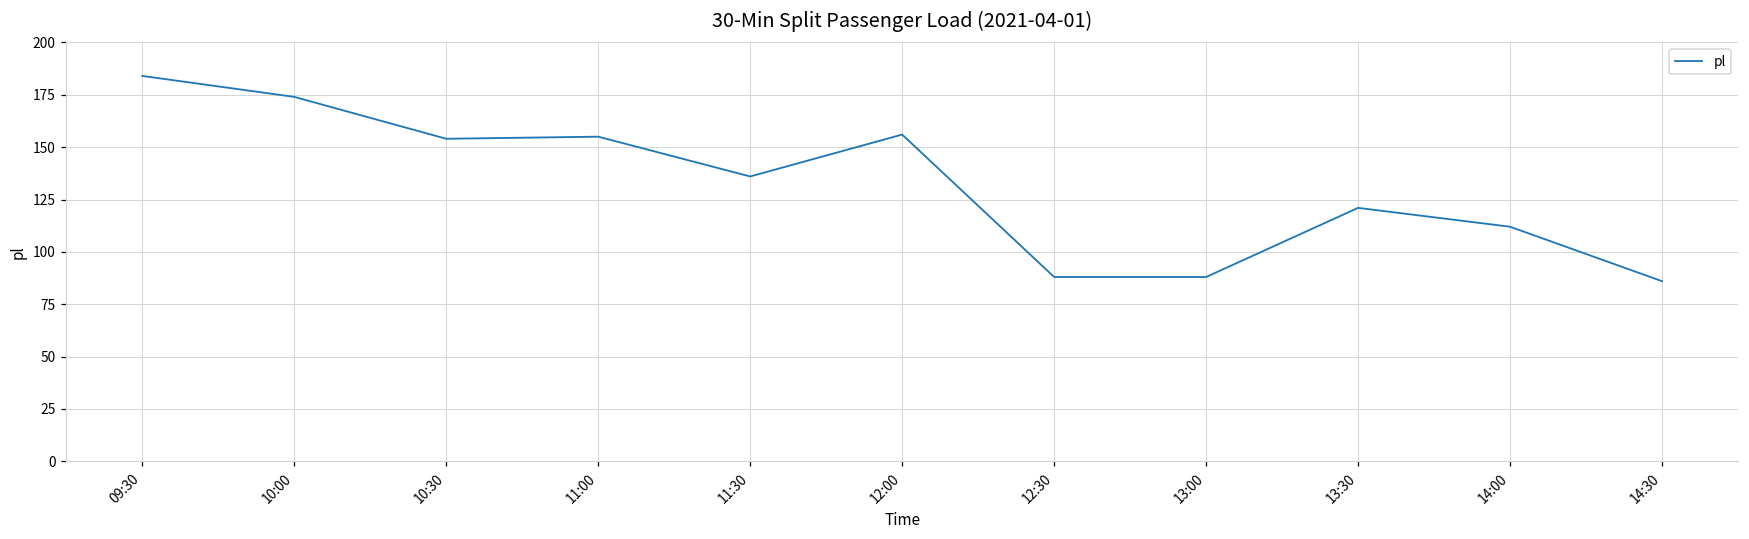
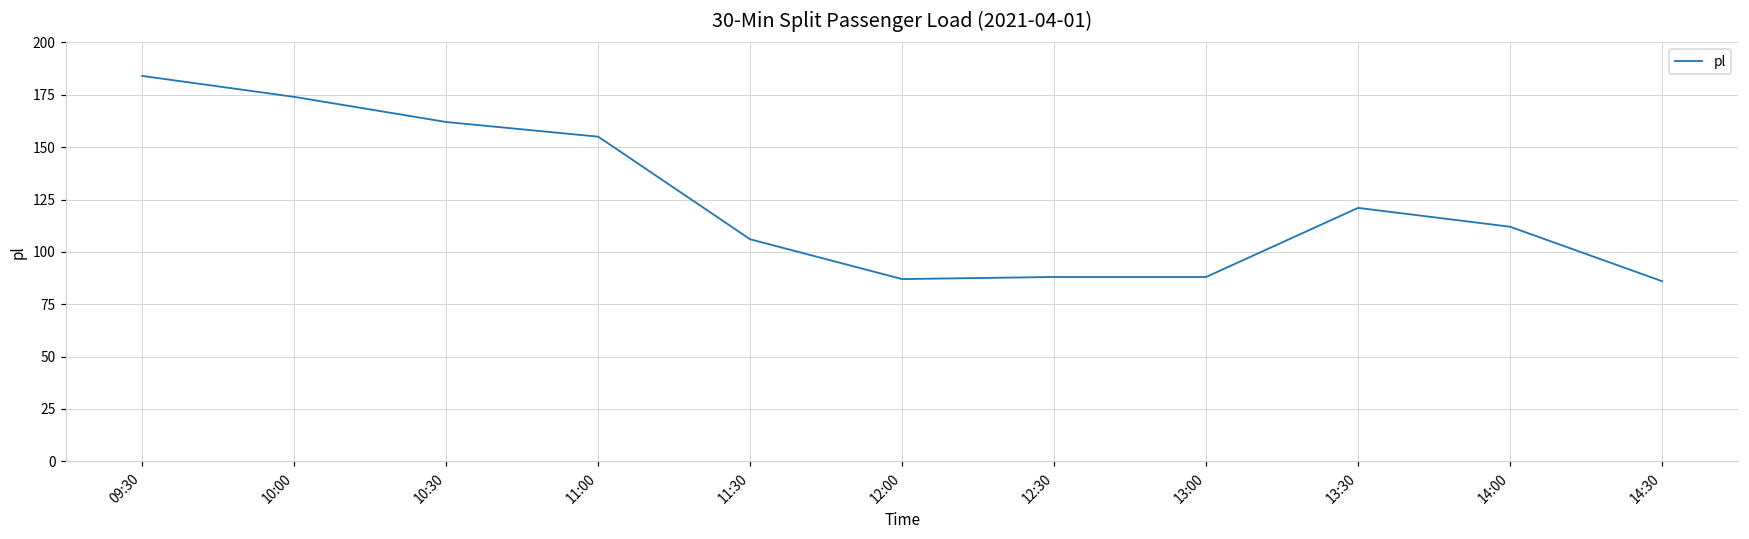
10:30: 154 -> 162
11:30: 136 -> 106
12:00: 156 -> 87
